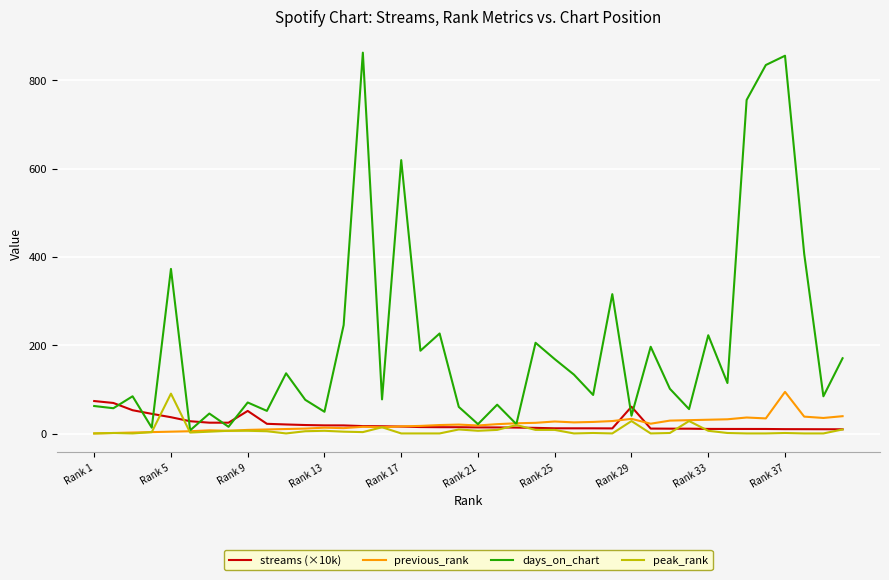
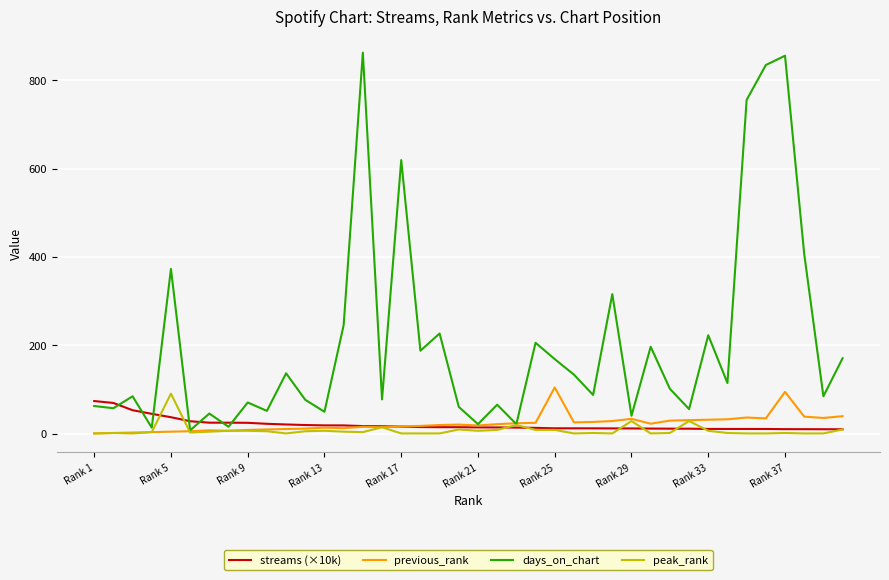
streams (×10k), Rank 9: 50 -> 30
previous_rank, Rank 25: 30 -> 110
streams (×10k), Rank 29: 60 -> 10
